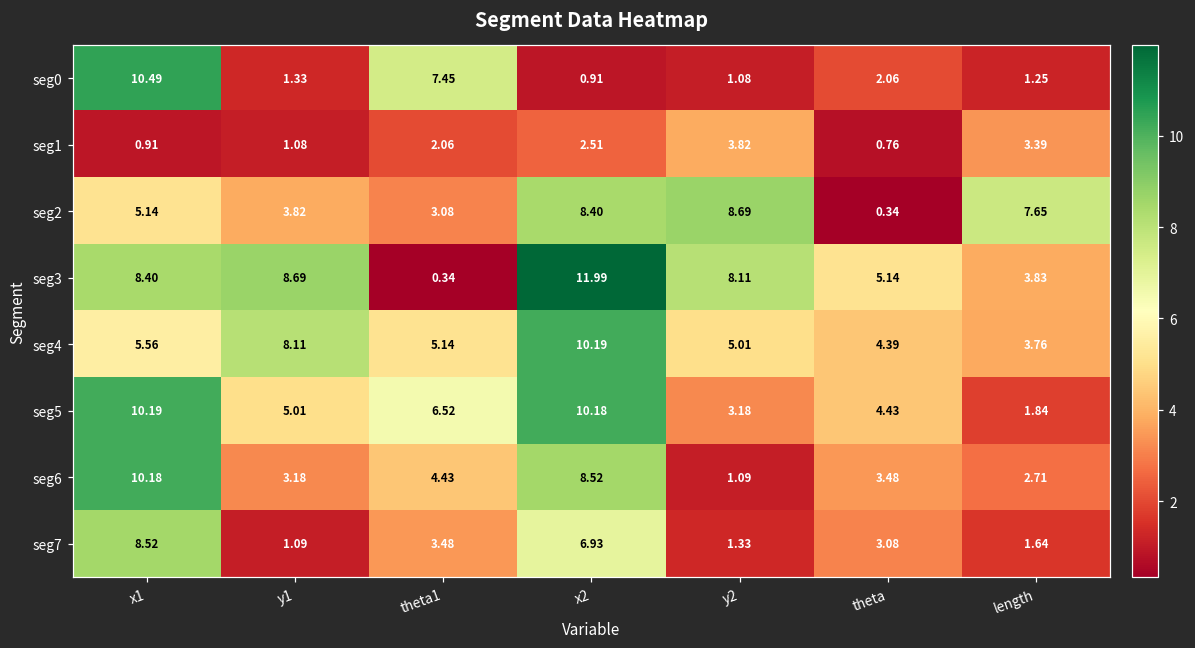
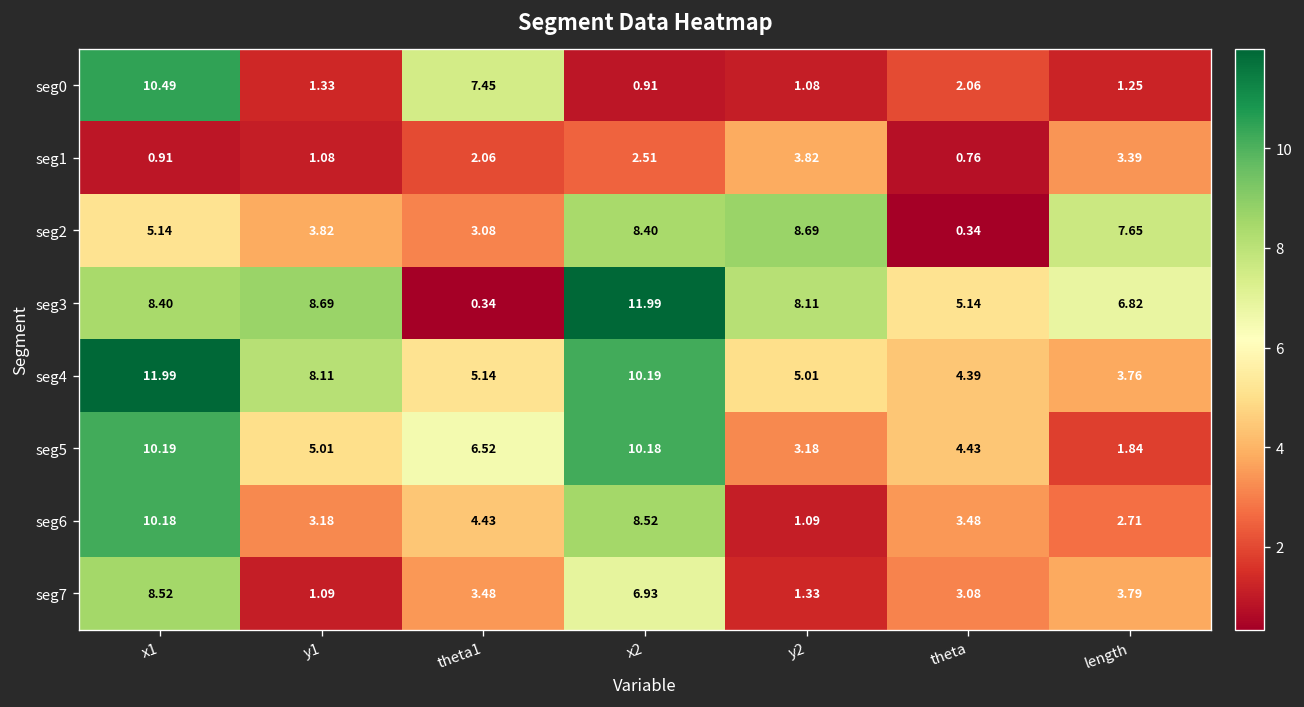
seg3, length: 3.83 -> 6.82
seg4, x1: 5.56 -> 11.99
seg7, length: 1.64 -> 3.79
